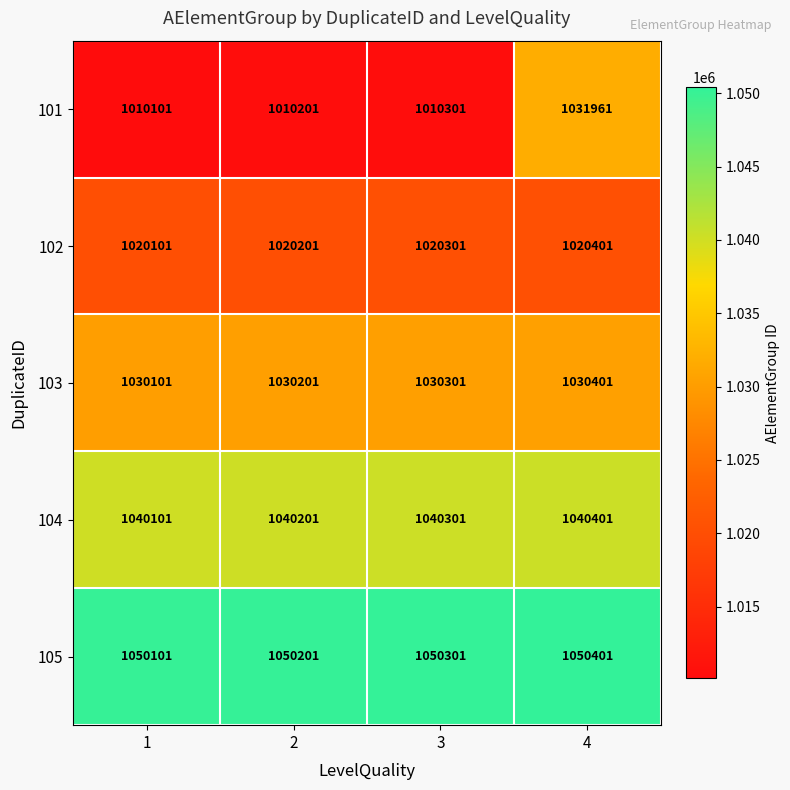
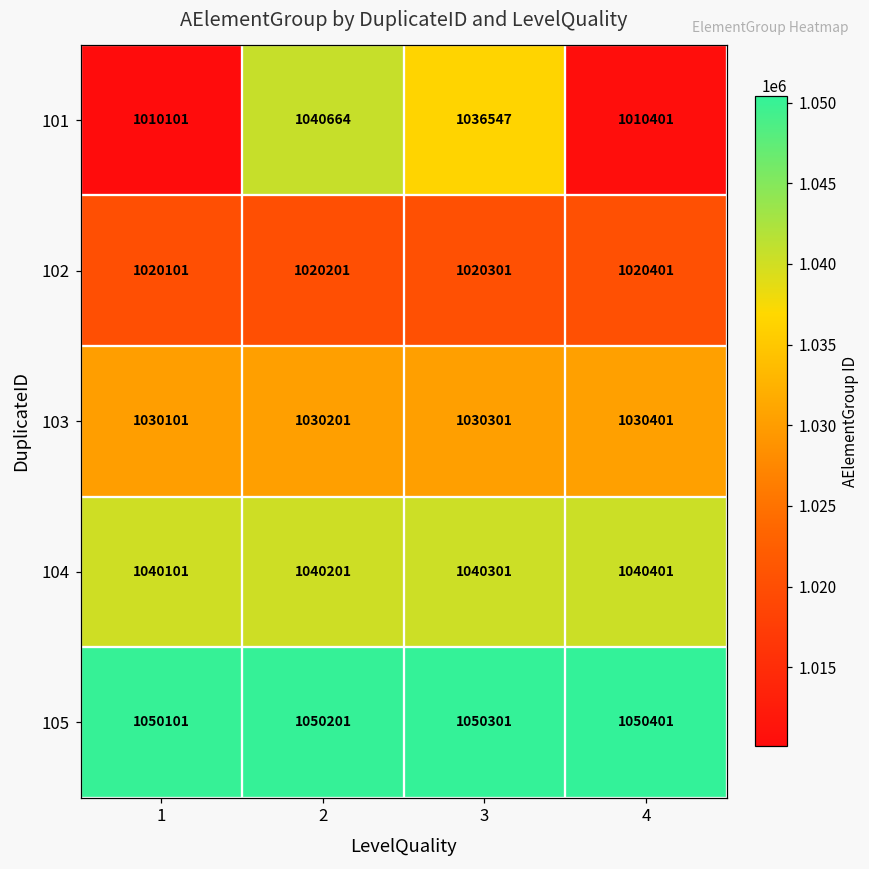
101, 2: 1010201 -> 1040664
101, 3: 1010301 -> 1036547
101, 4: 1031961 -> 1010401
